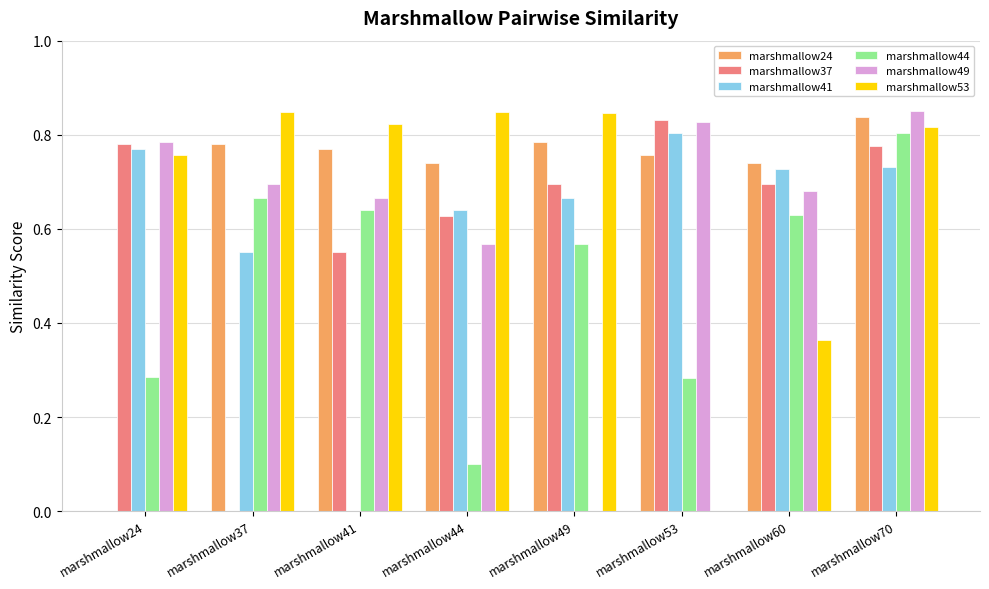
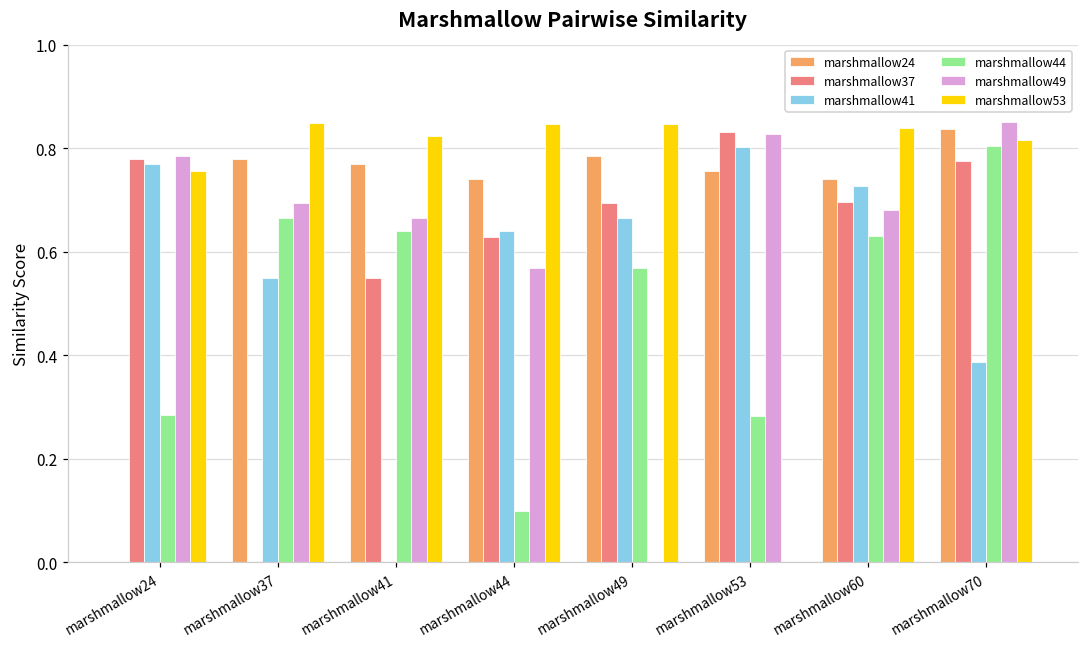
marshmallow53, marshmallow60: 0.36 -> 0.84
marshmallow41, marshmallow70: 0.73 -> 0.39
